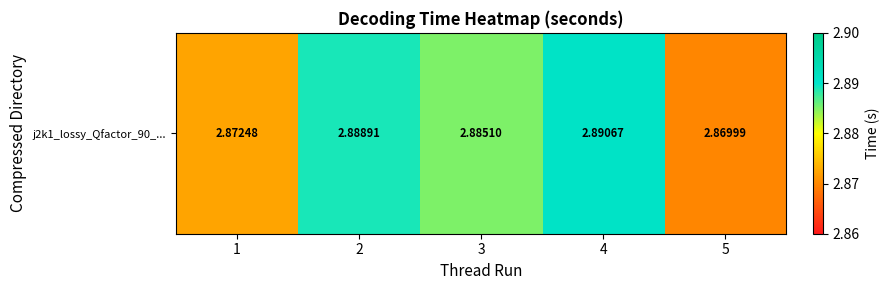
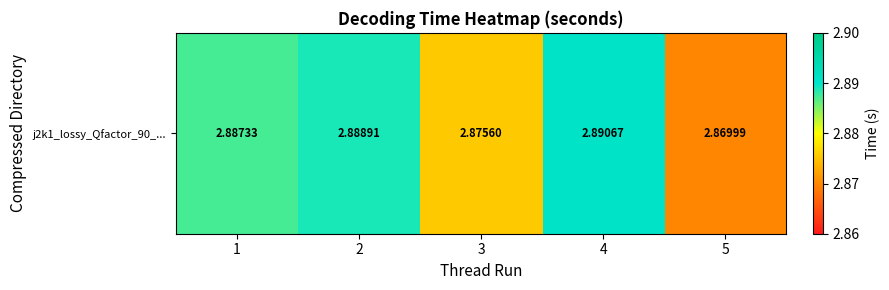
j2k1_lossy_Qfactor_90_..., 1: 2.87248 -> 2.88733
j2k1_lossy_Qfactor_90_..., 3: 2.88510 -> 2.87560
